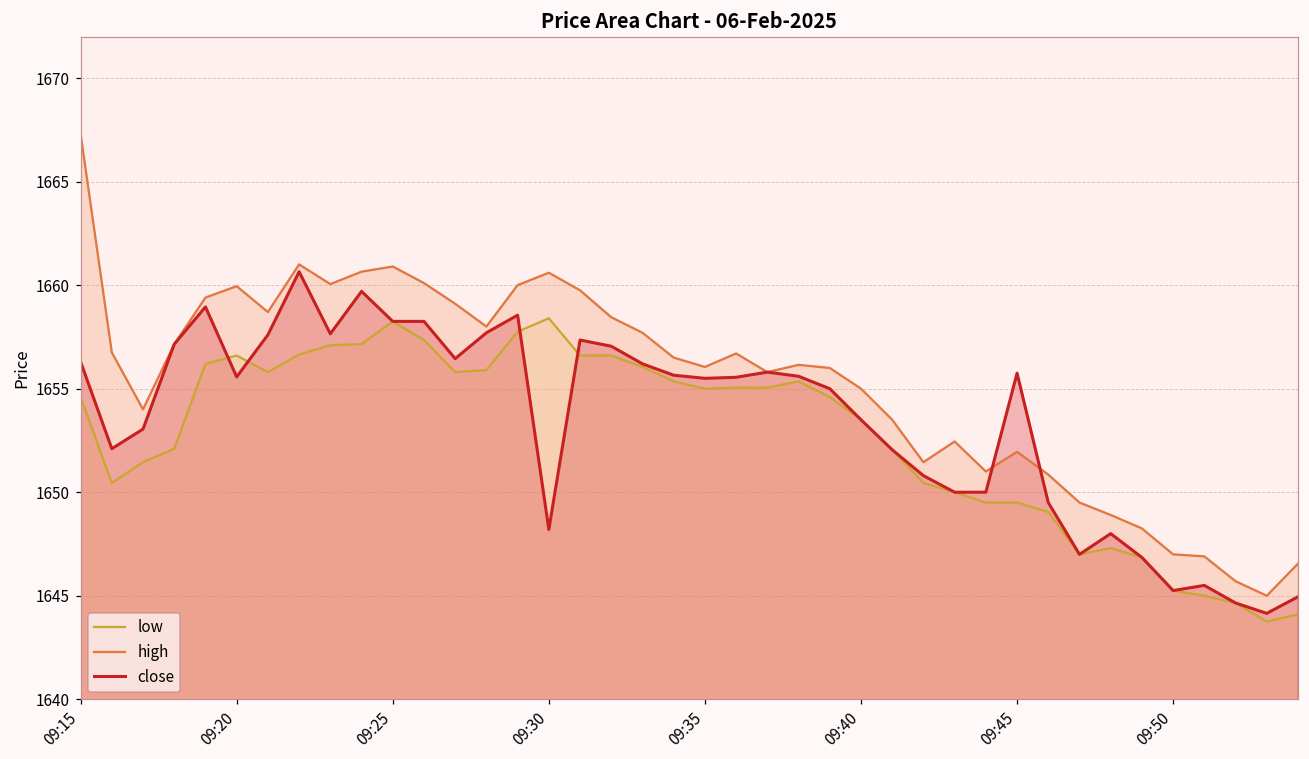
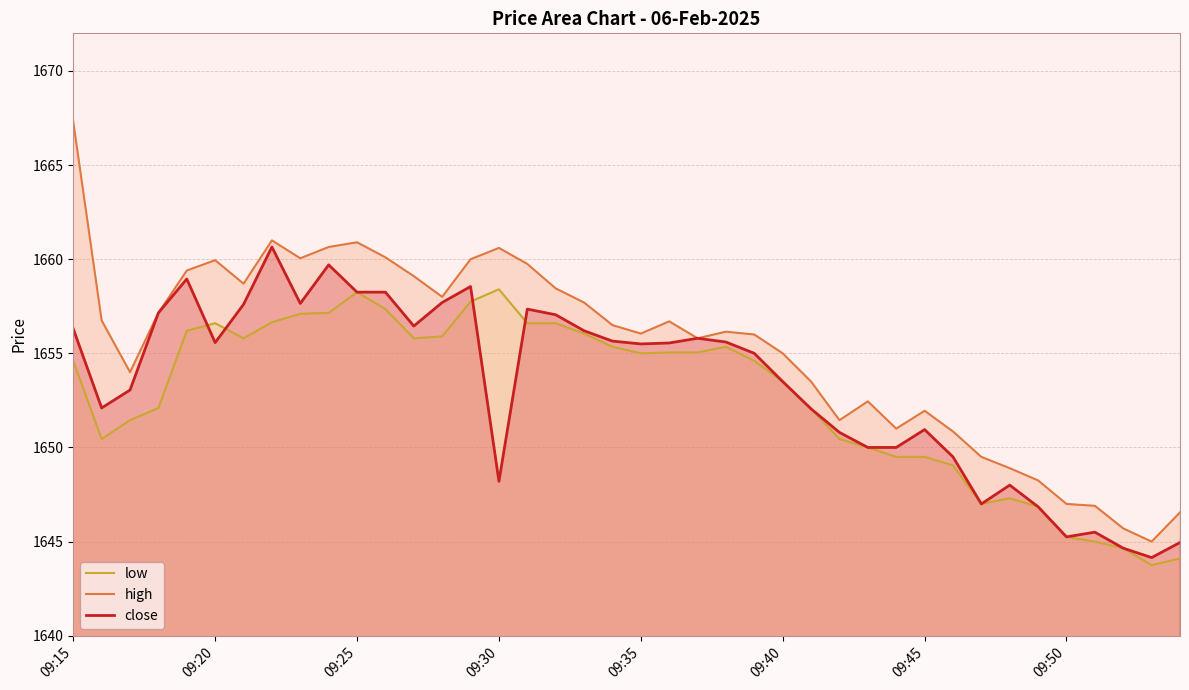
close, 09:45: 1655.8 -> 1651.0
